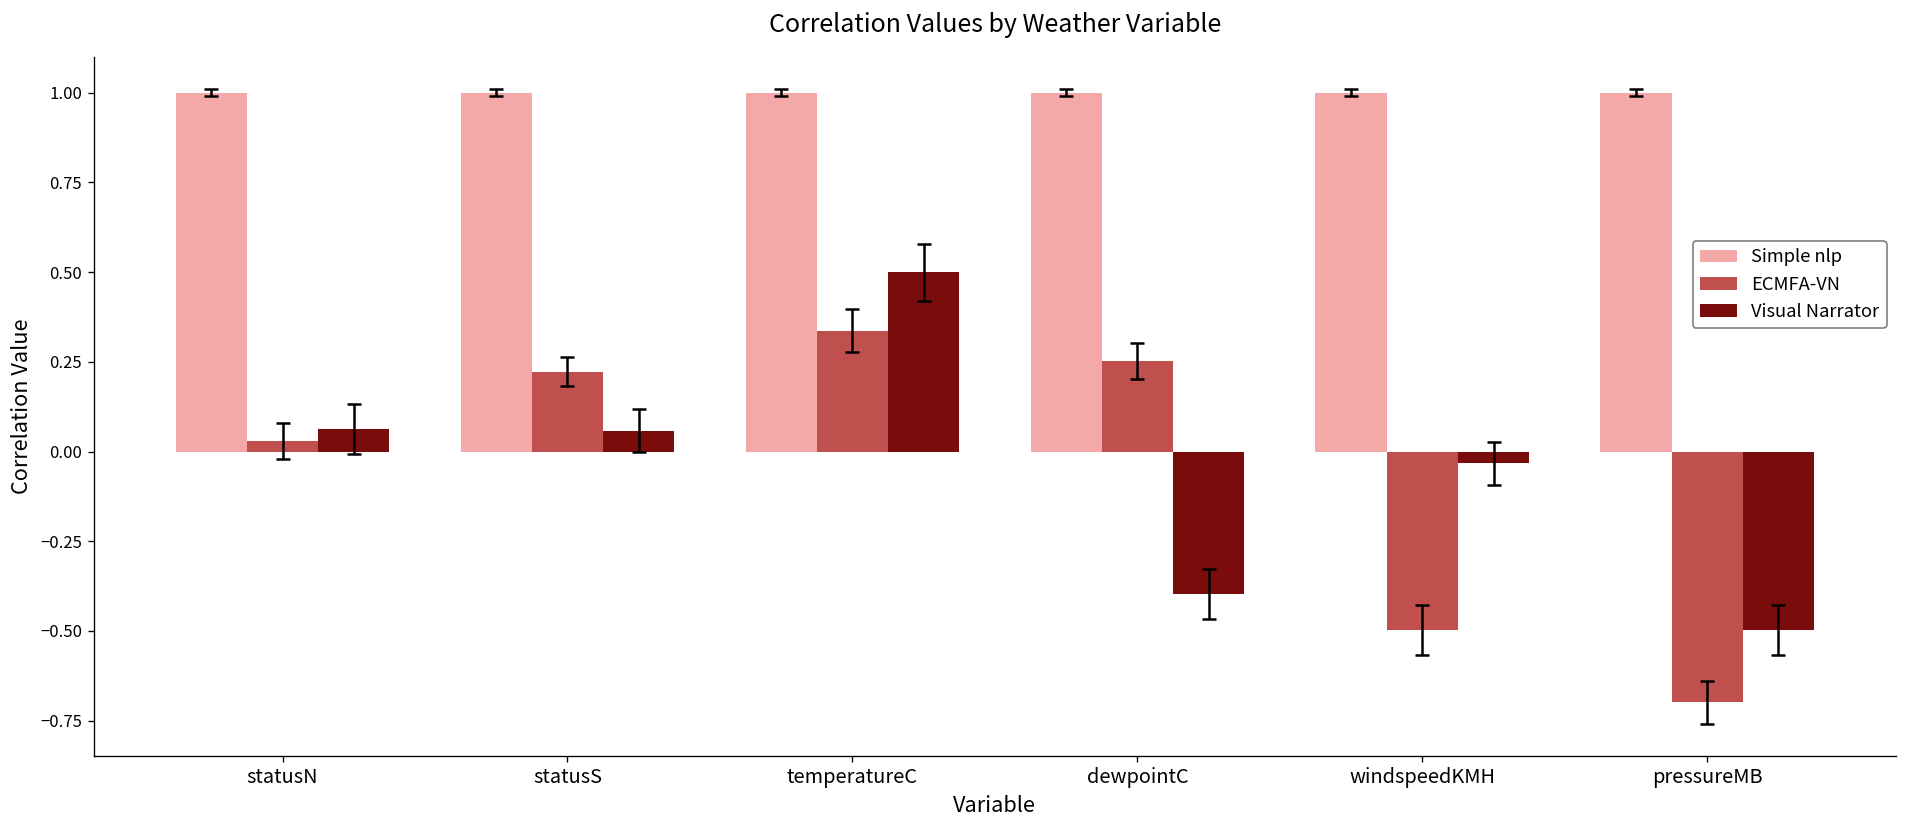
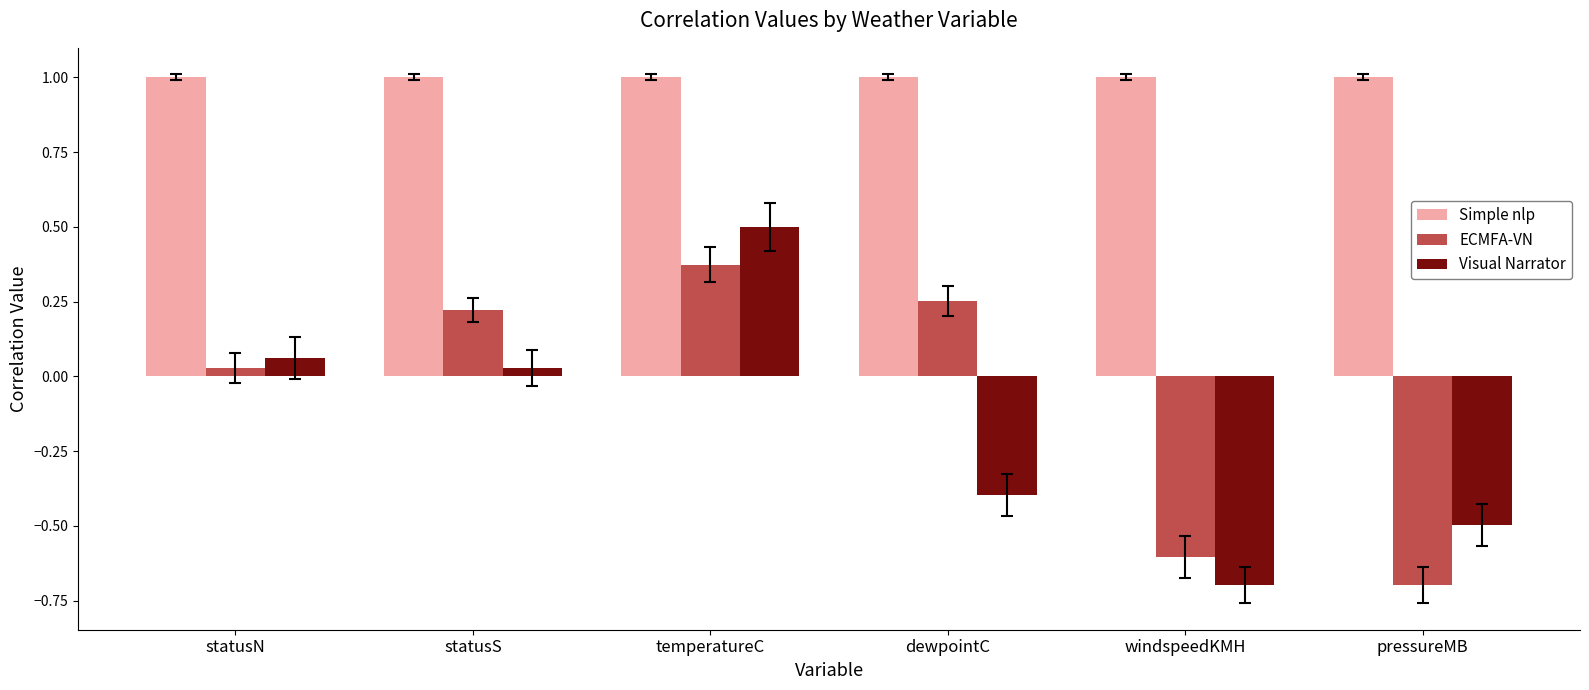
Visual Narrator, statusS: 0.06 -> 0.03
ECMFA-VN, temperatureC: 0.34 -> 0.37
ECMFA-VN, windspeedKMH: -0.50 -> -0.60
Visual Narrator, windspeedKMH: -0.03 -> -0.70
